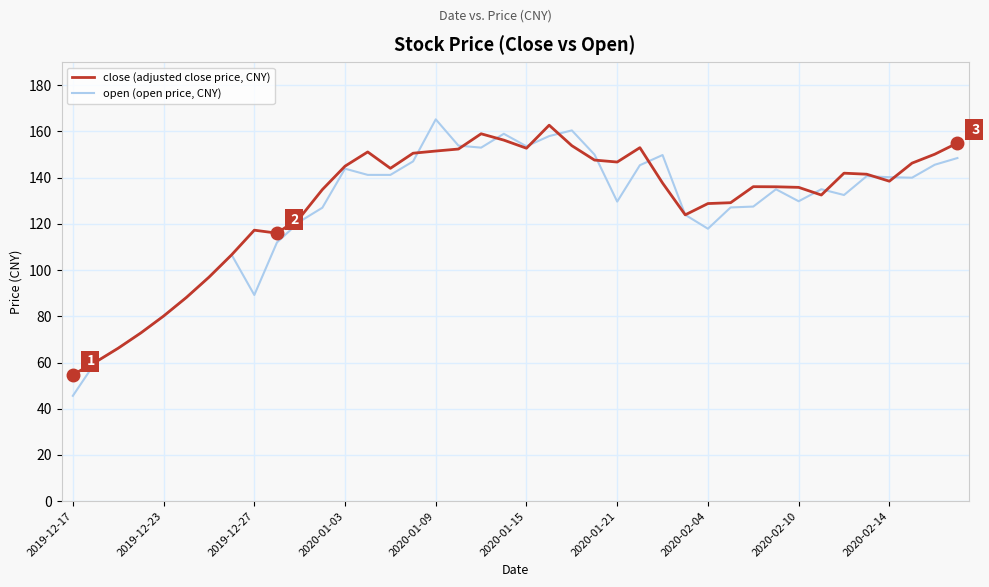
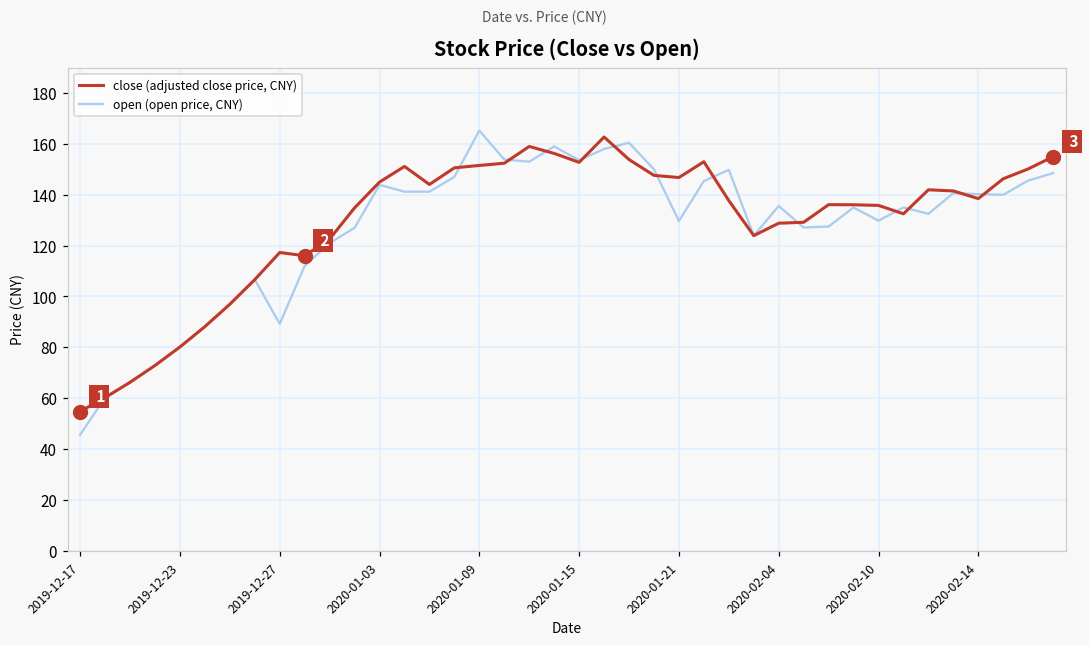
open (open price, CNY), 2020-02-04: 118 -> 136
